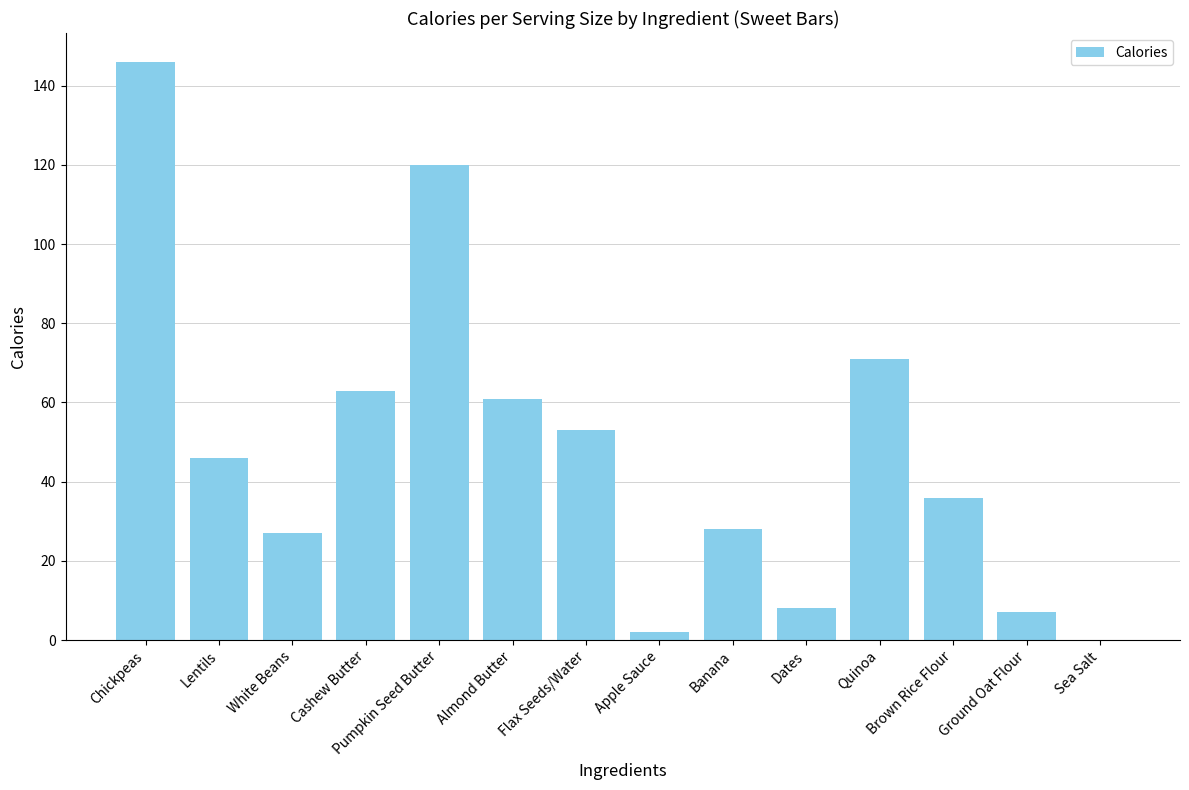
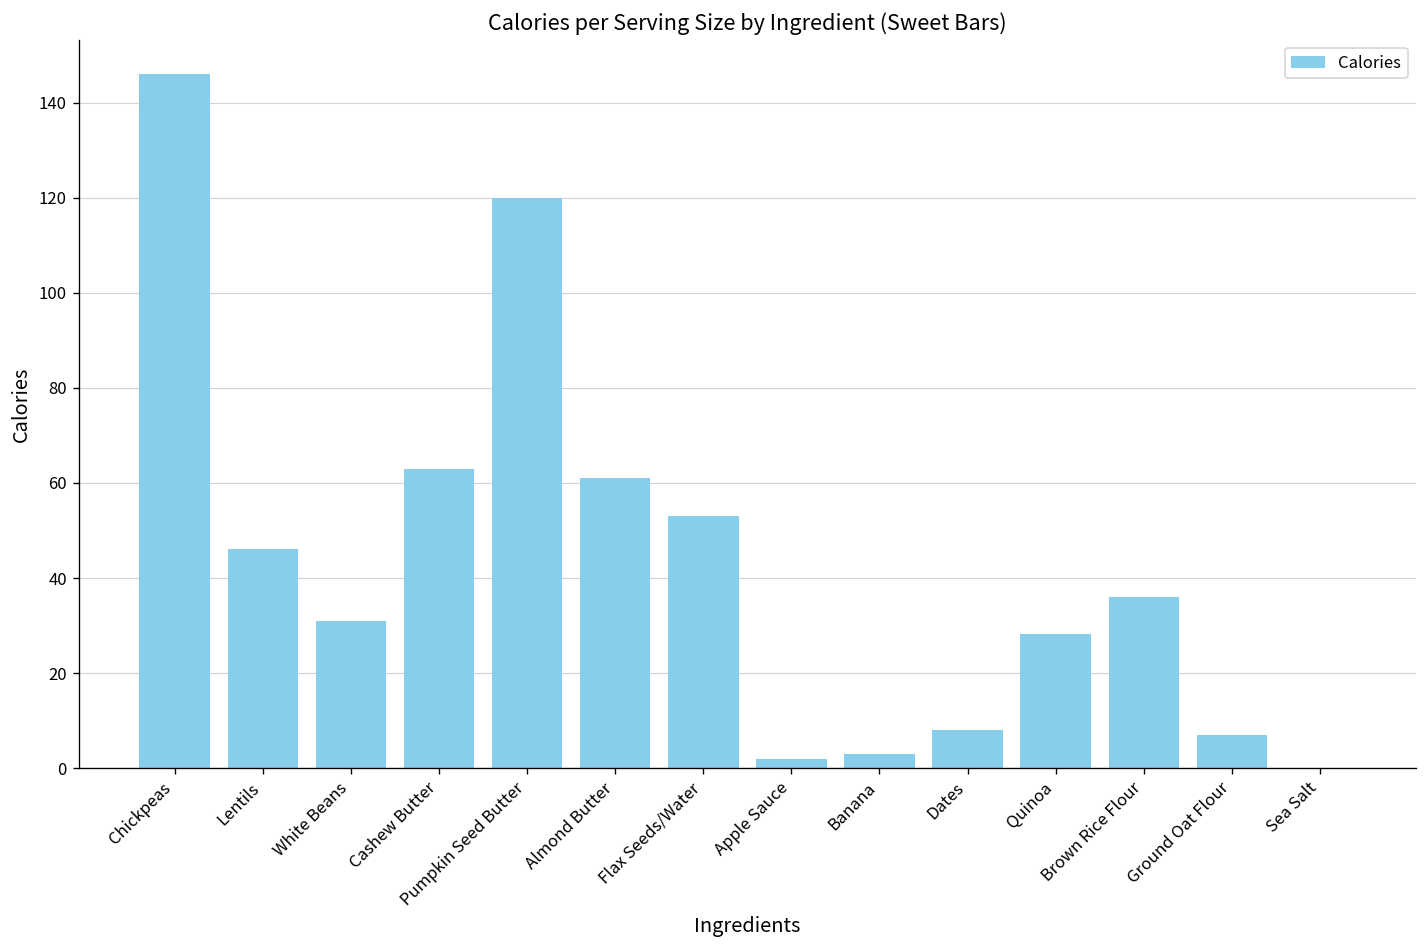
White Beans: 27 -> 31
Banana: 28 -> 3
Quinoa: 71 -> 28
